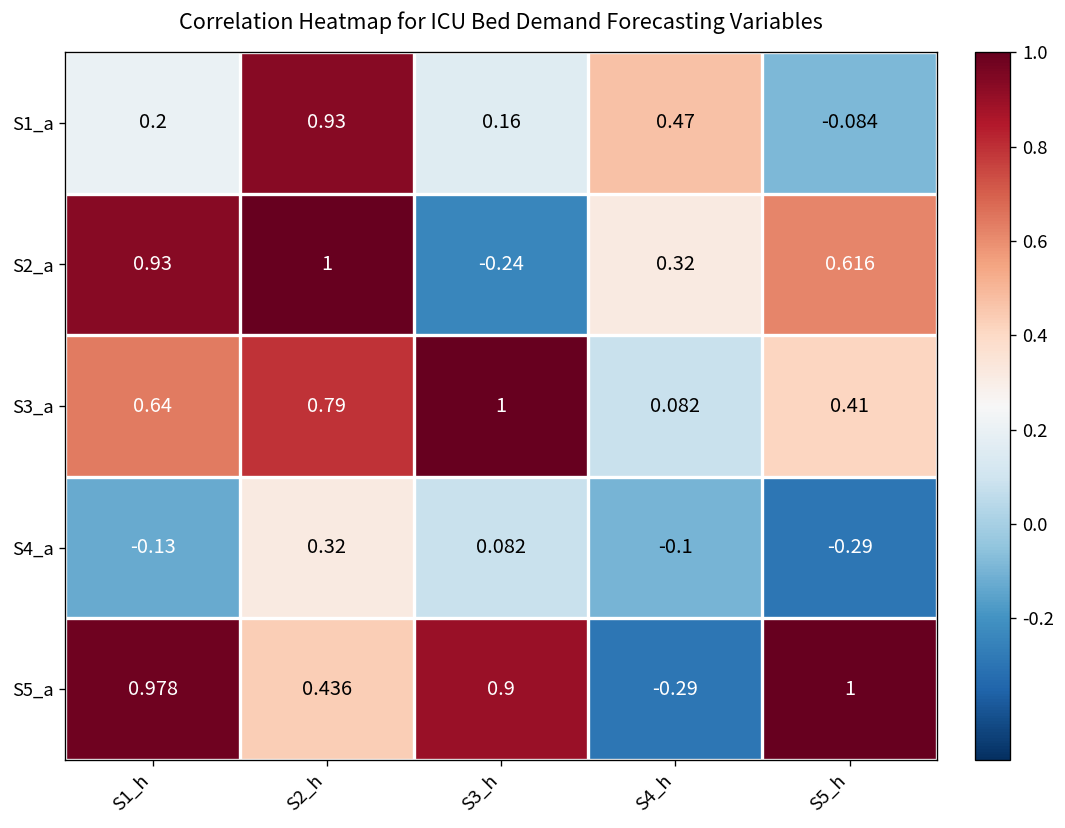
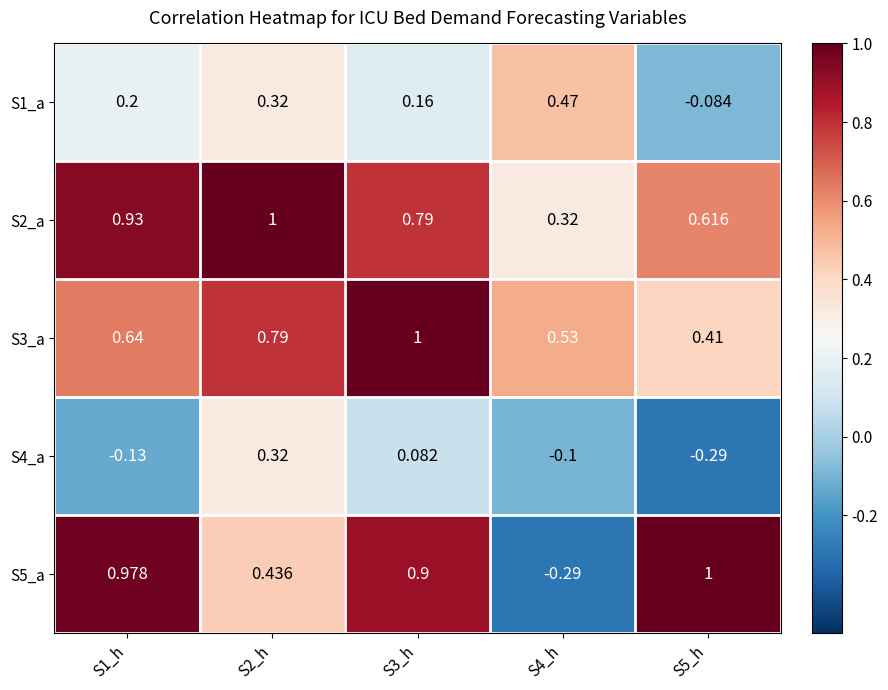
S1_a, S2_h: 0.93 -> 0.32
S2_a, S3_h: -0.24 -> 0.79
S3_a, S4_h: 0.082 -> 0.53
